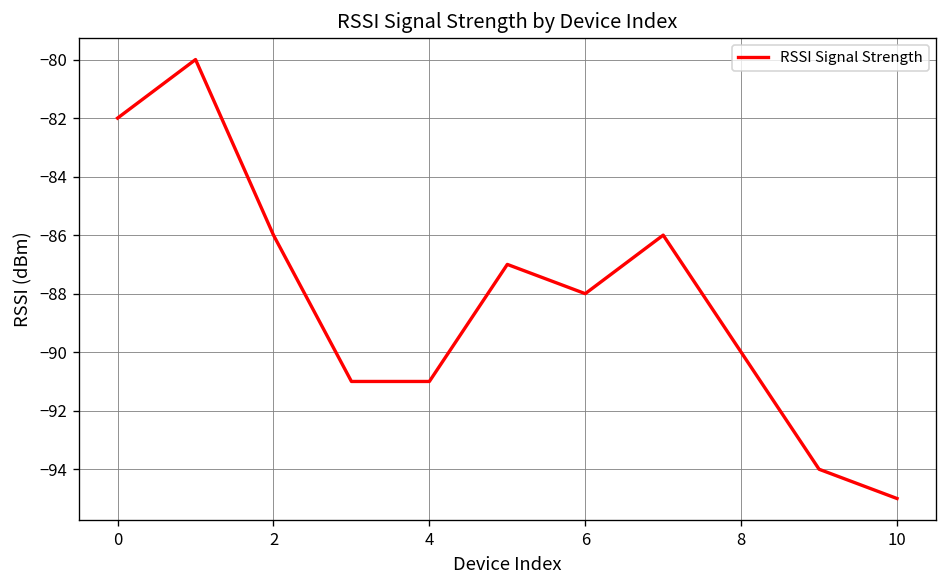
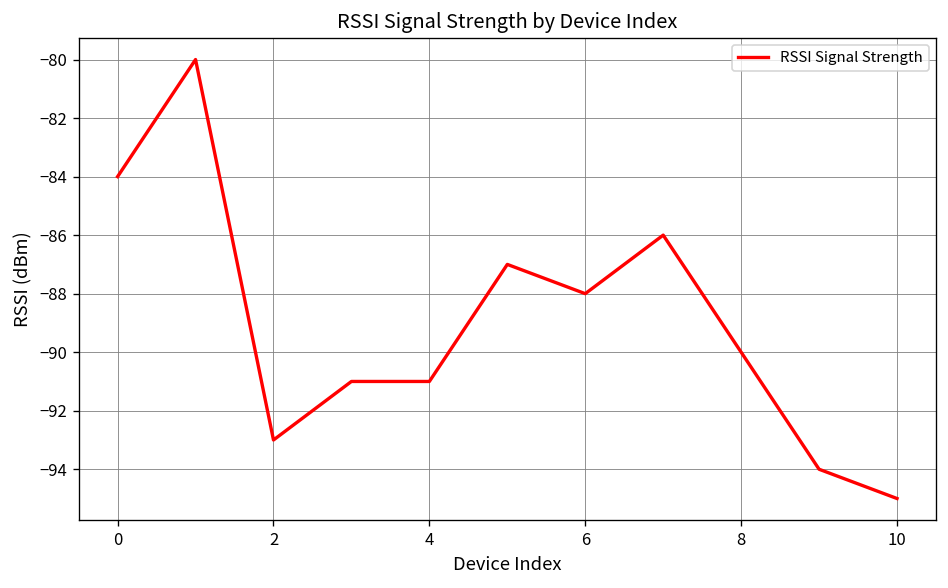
0: -82 -> -84
2: -86 -> -93
